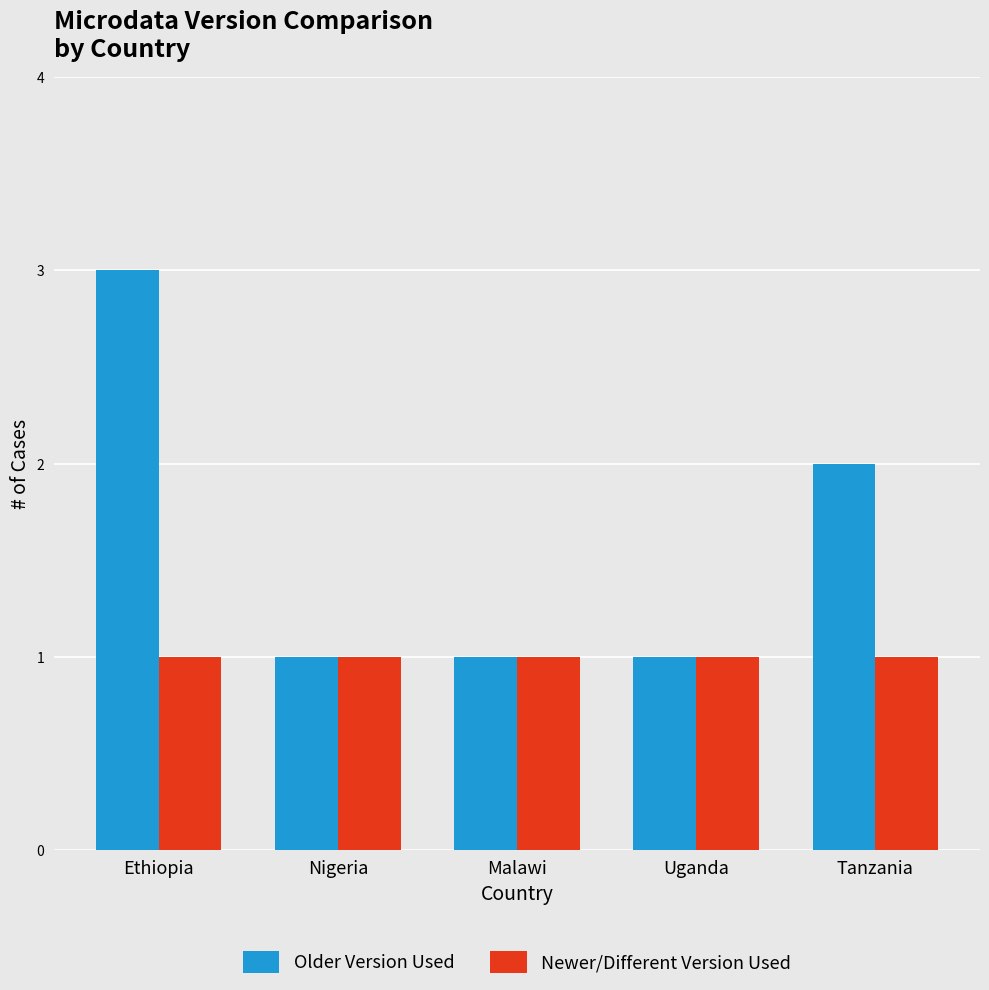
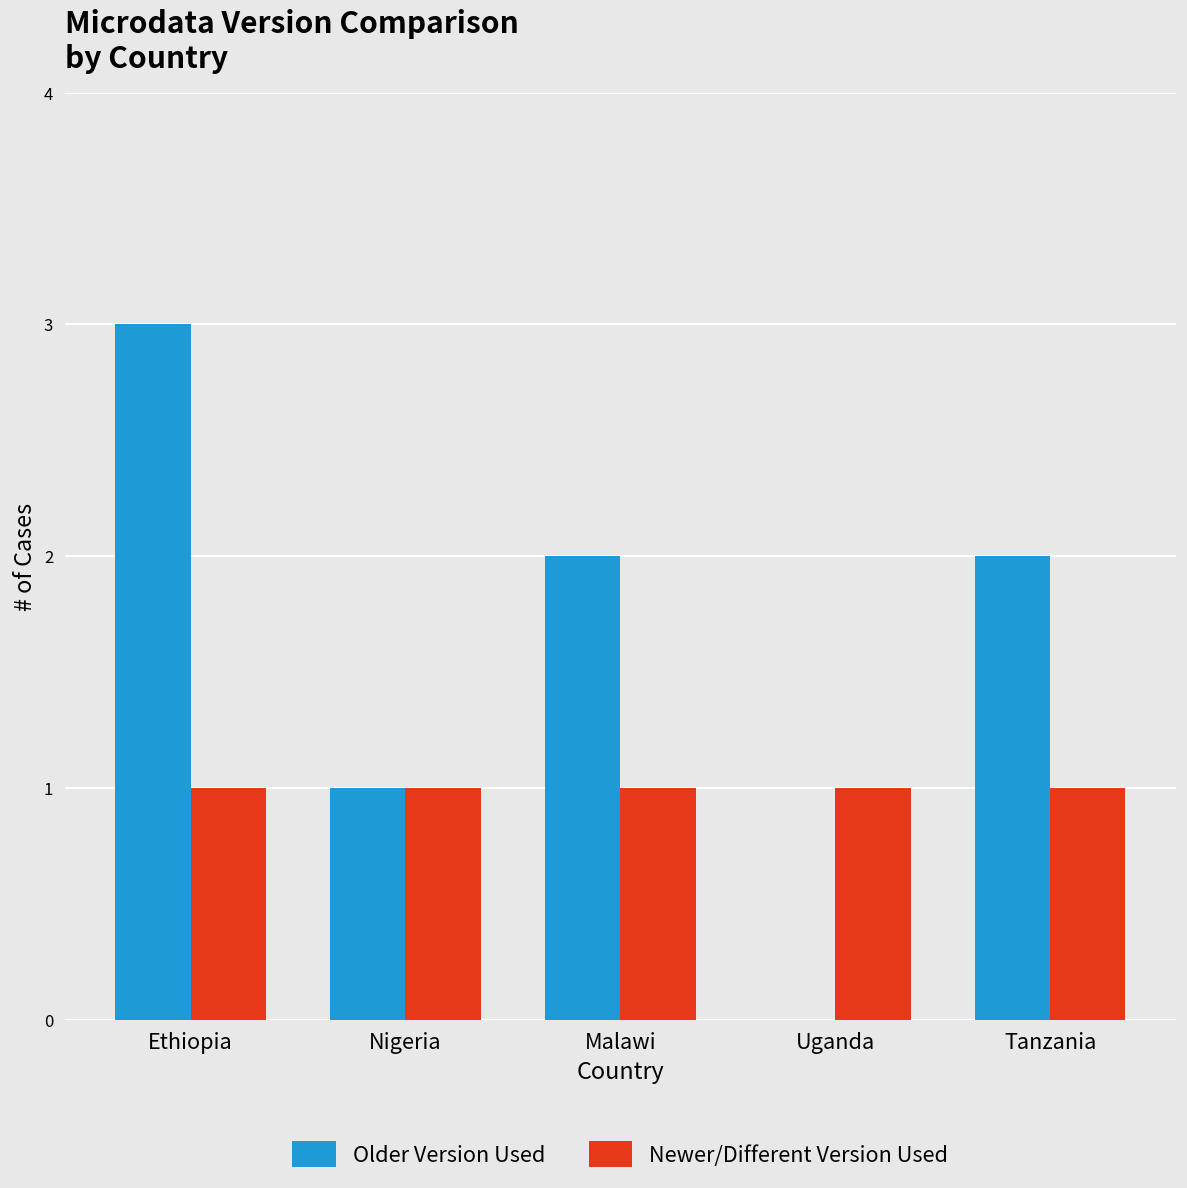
Older Version Used, Malawi: 1 -> 2
Older Version Used, Uganda: 1 -> 0
